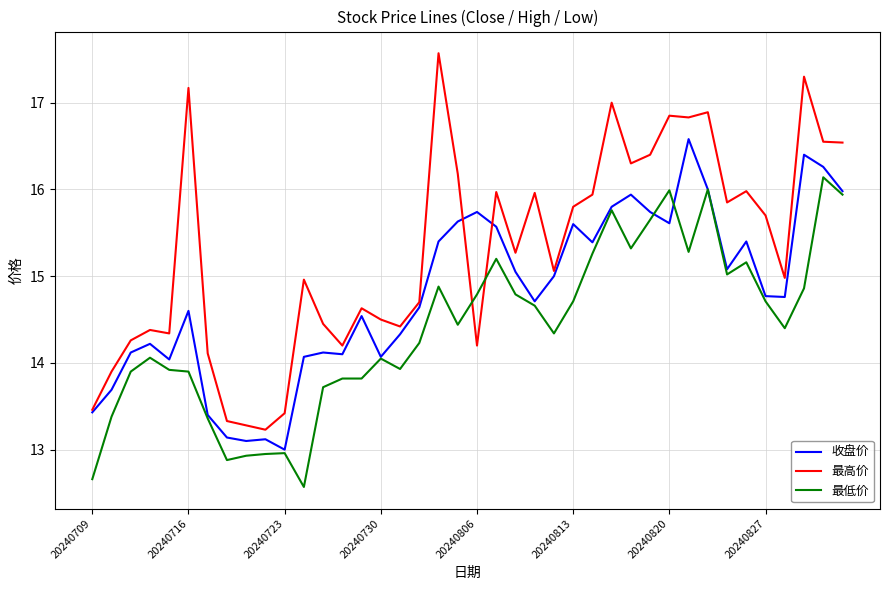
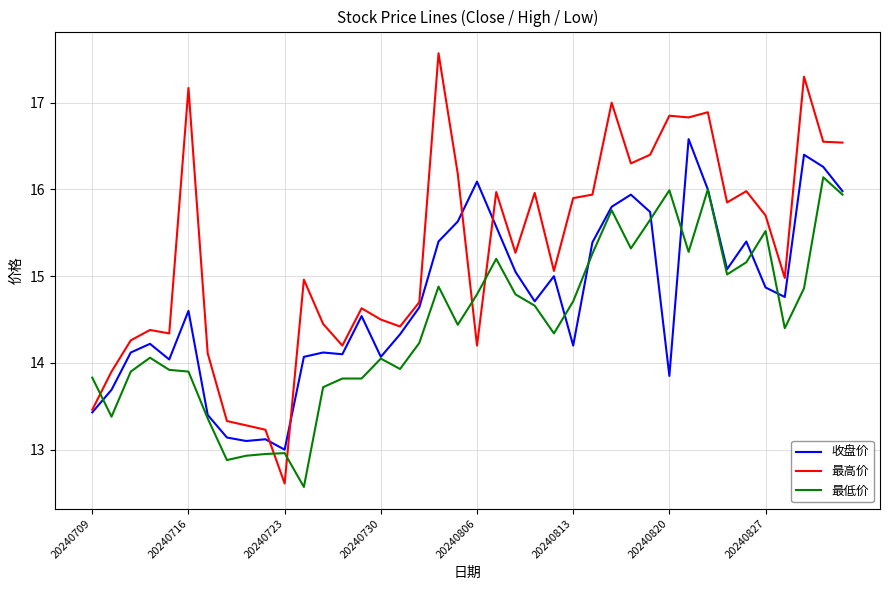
最低价, 20240709: 12.7 -> 13.8
最高价, 20240723: 13.4 -> 12.6
收盘价, 20240806: 15.7 -> 16.1
收盘价, 20240813: 15.6 -> 14.2
最高价, 20240813: 15.8 -> 15.9
收盘价, 20240820: 15.6 -> 13.9
收盘价, 20240827: 14.8 -> 14.9
最低价, 20240827: 14.7 -> 15.5
